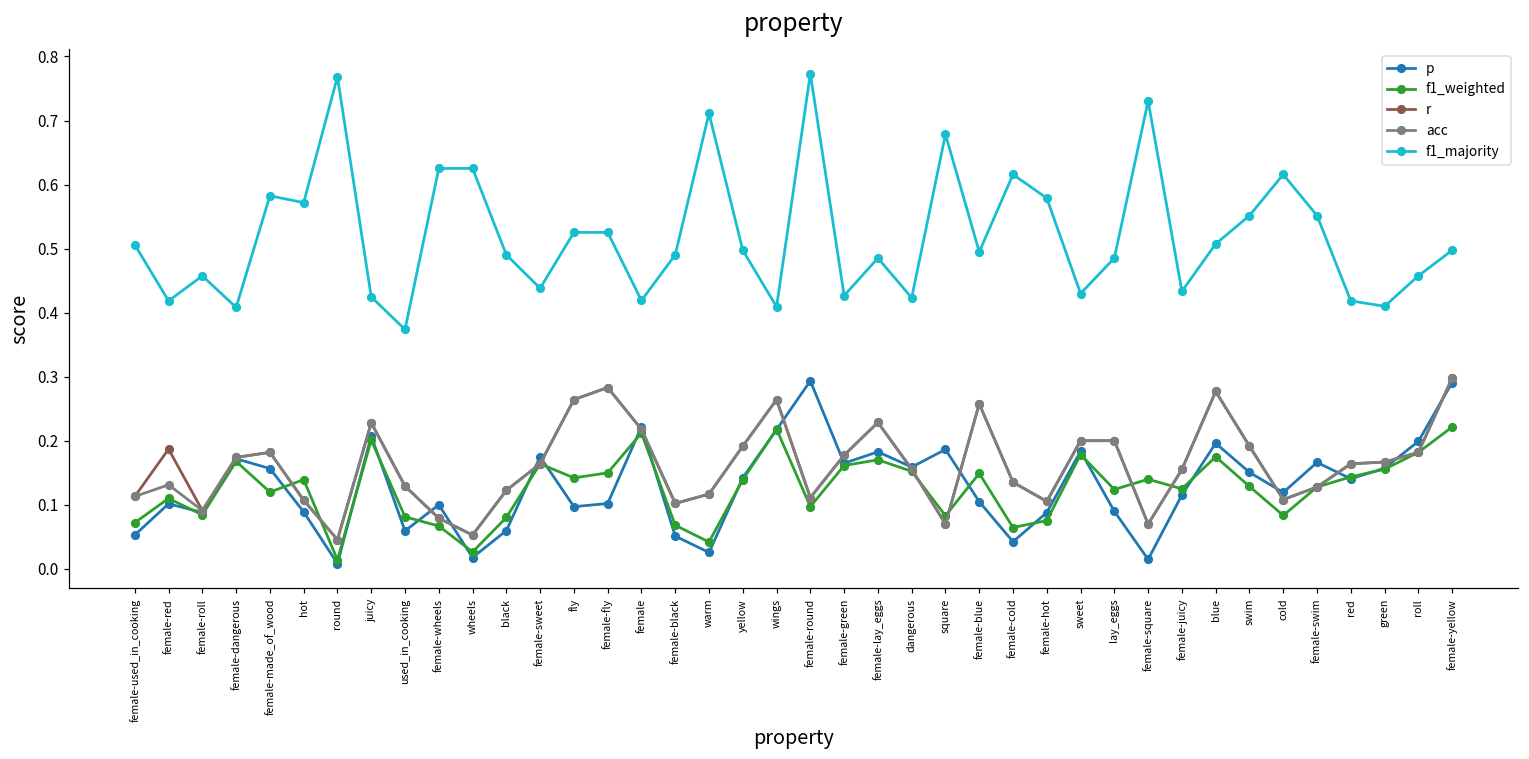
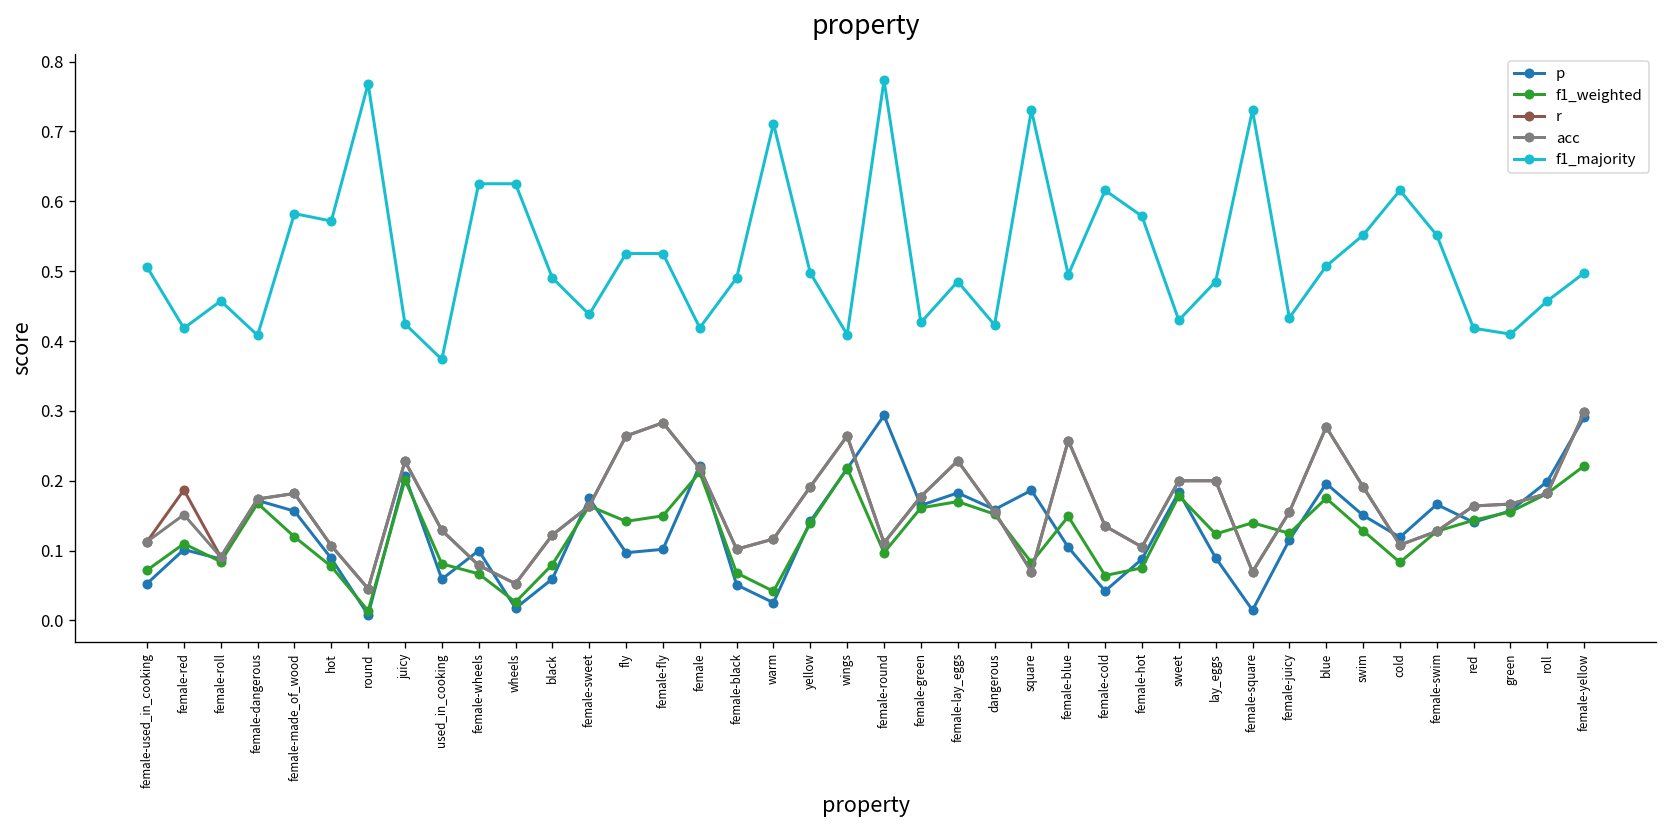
acc, female-red: 0.13 -> 0.15
f1_weighted, hot: 0.14 -> 0.08
f1_majority, square: 0.68 -> 0.73
